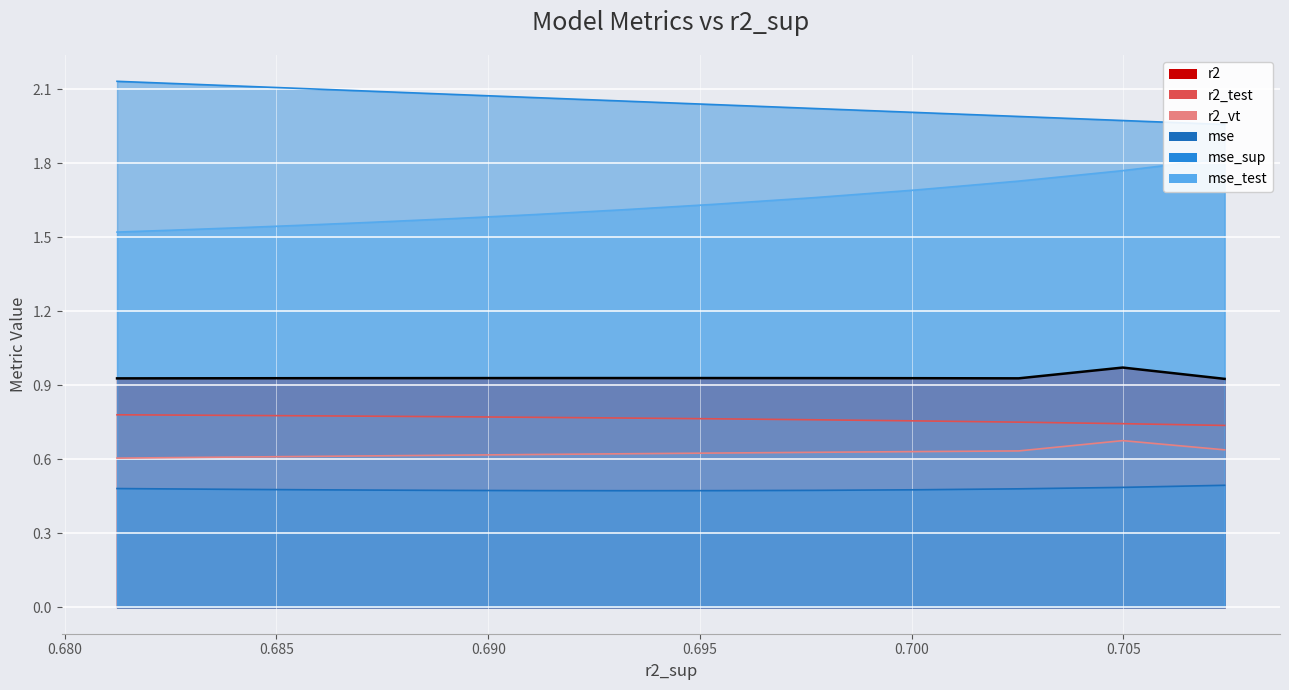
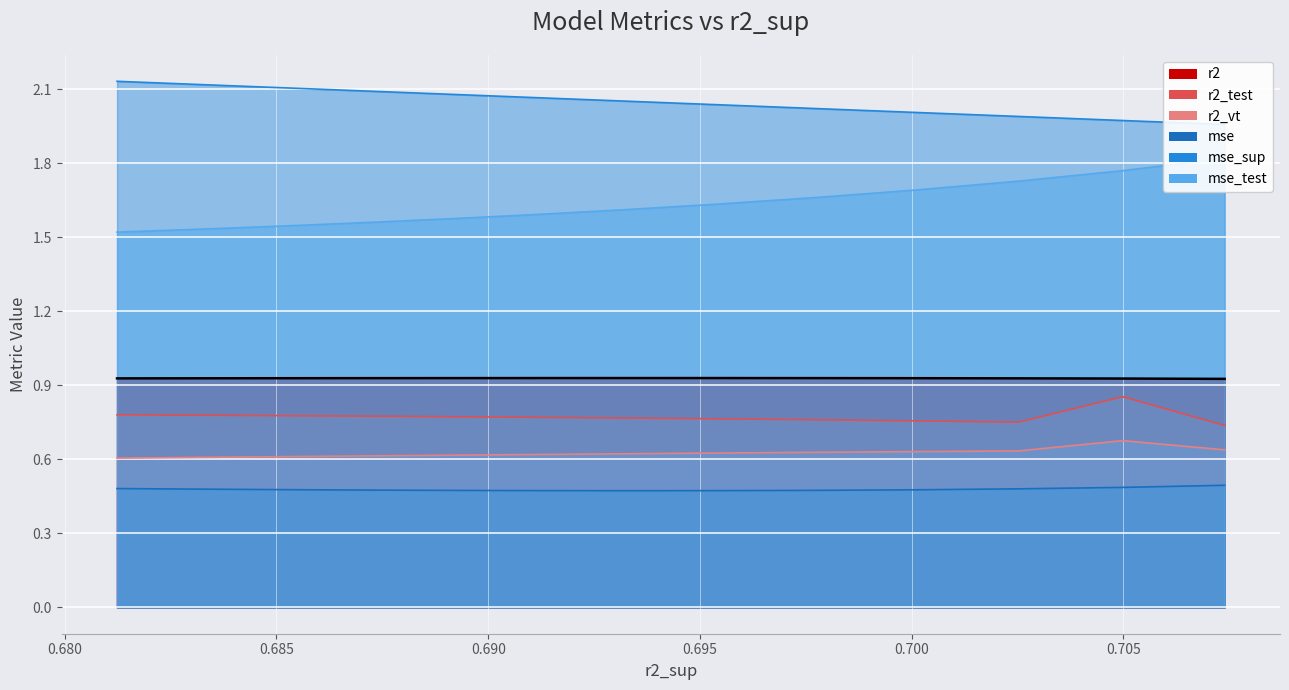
r2, 0.705: 0.97 -> 0.93
r2_test, 0.705: 0.74 -> 0.85
